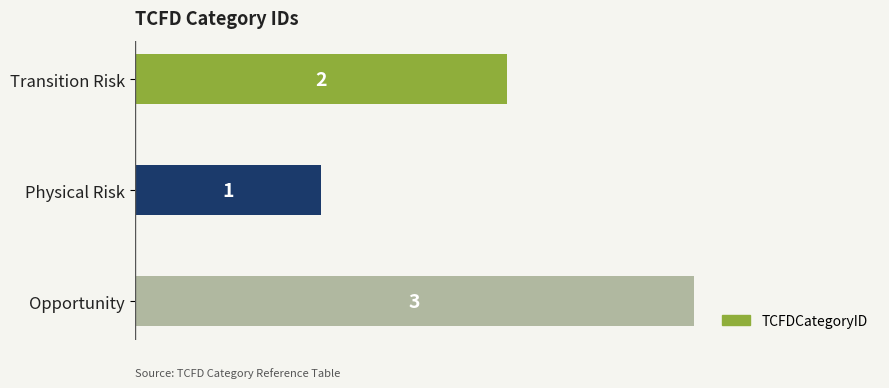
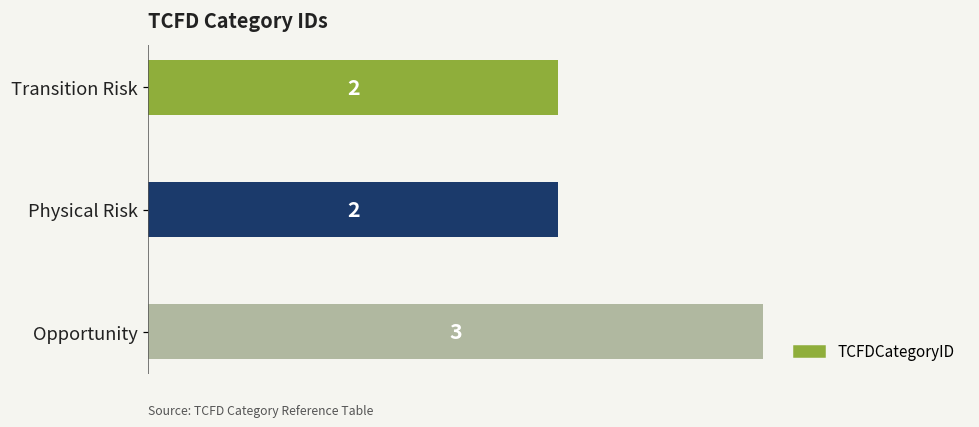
Physical Risk: 1 -> 2
